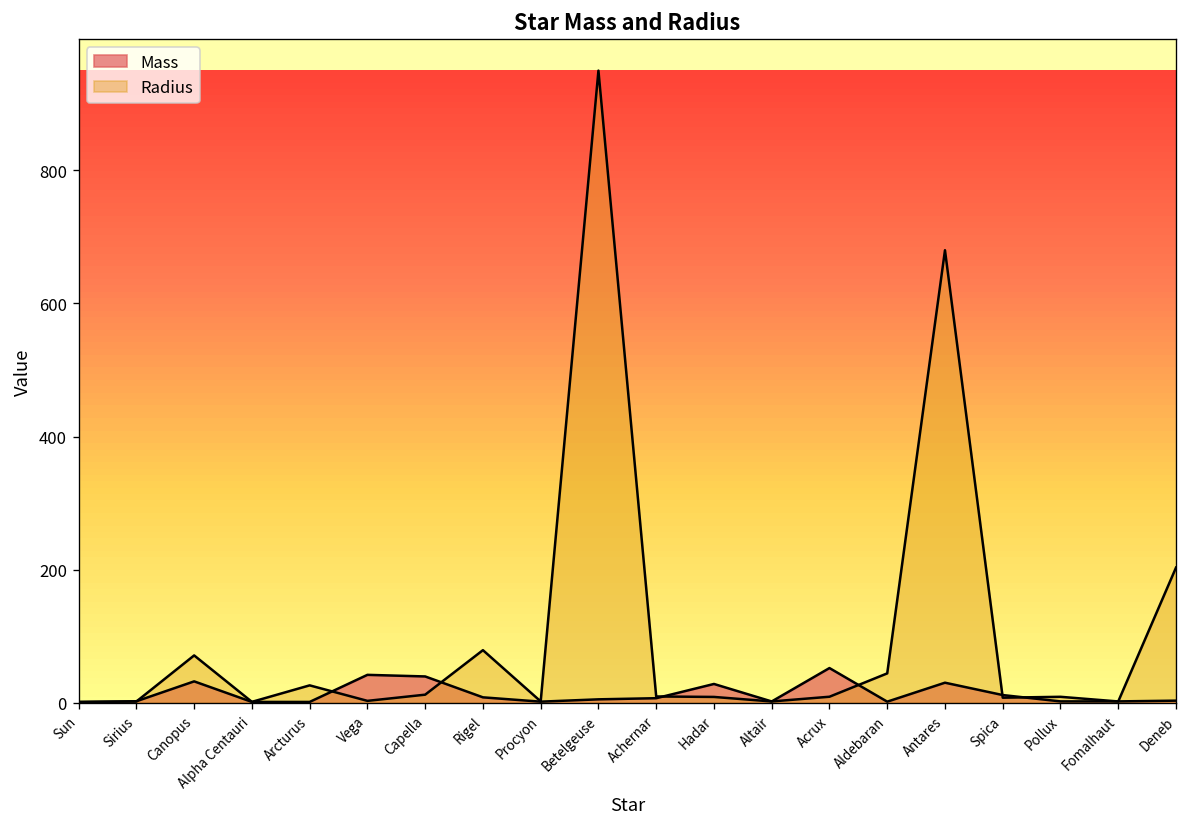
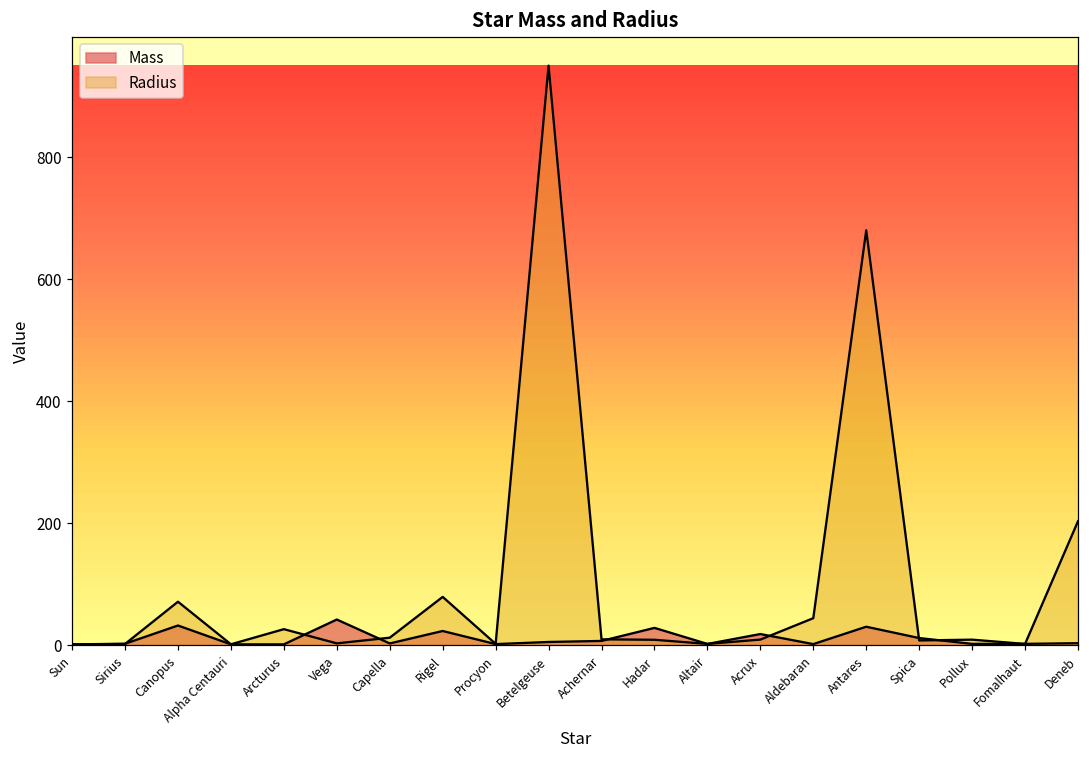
Mass, Capella: 40 -> 0
Mass, Rigel: 10 -> 20
Mass, Acrux: 50 -> 20
